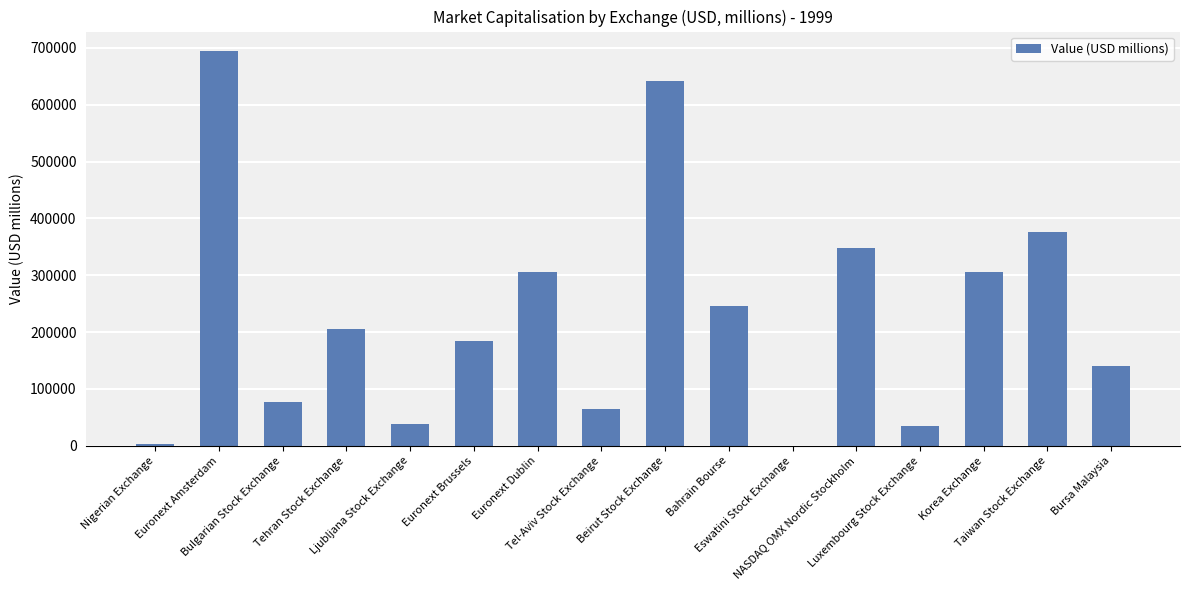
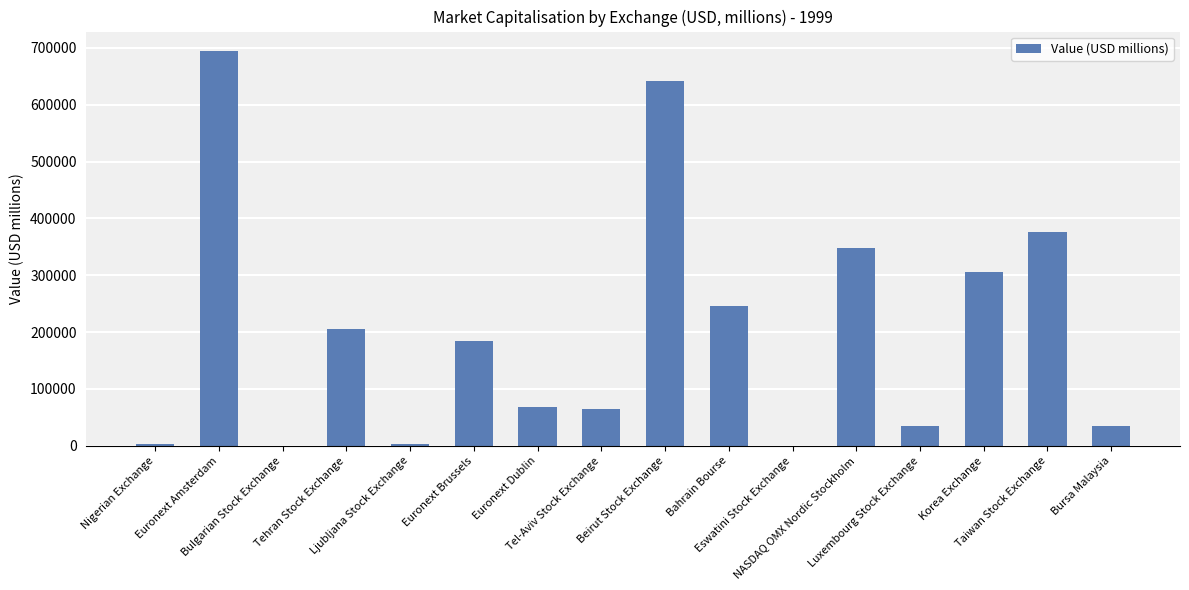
Bulgarian Stock Exchange: 80000 -> 0
Ljubljana Stock Exchange: 40000 -> 0
Euronext Dublin: 310000 -> 70000
Bursa Malaysia: 140000 -> 30000
